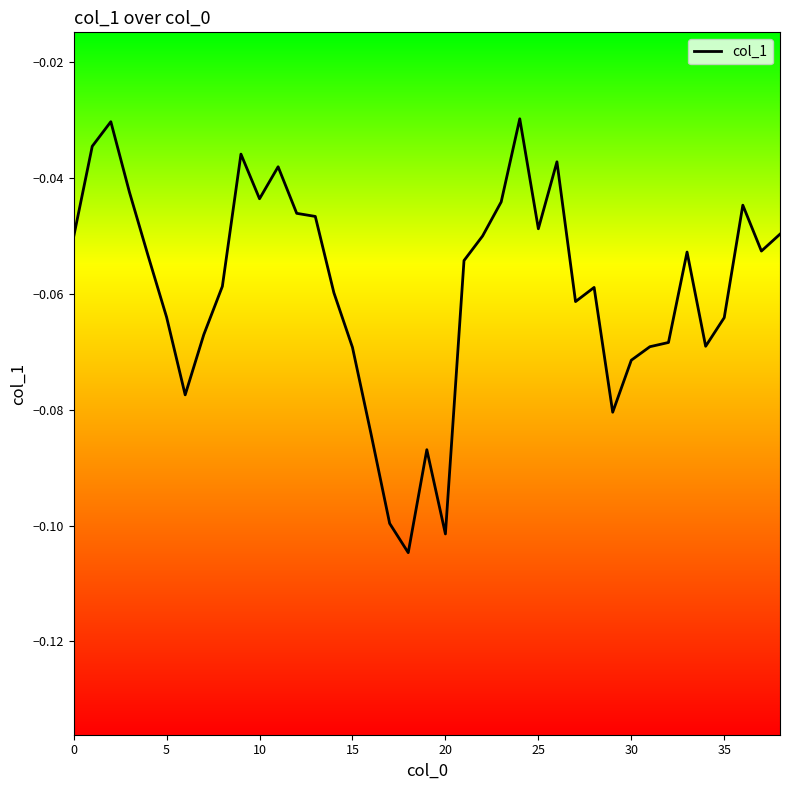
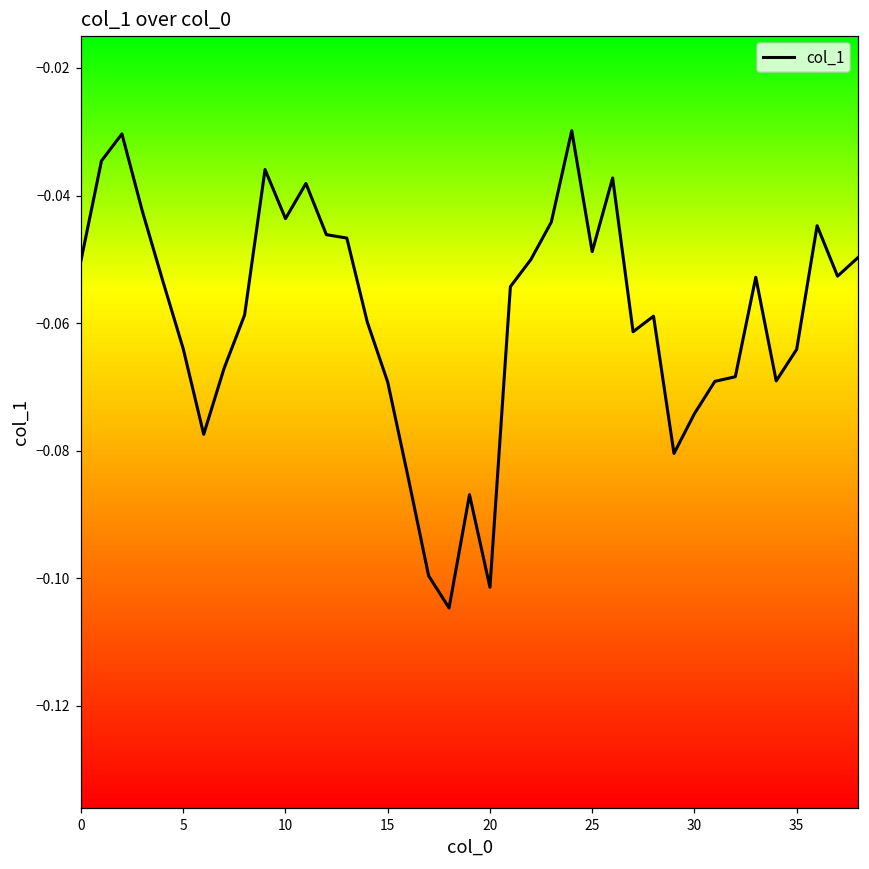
30: -0.071 -> -0.074
